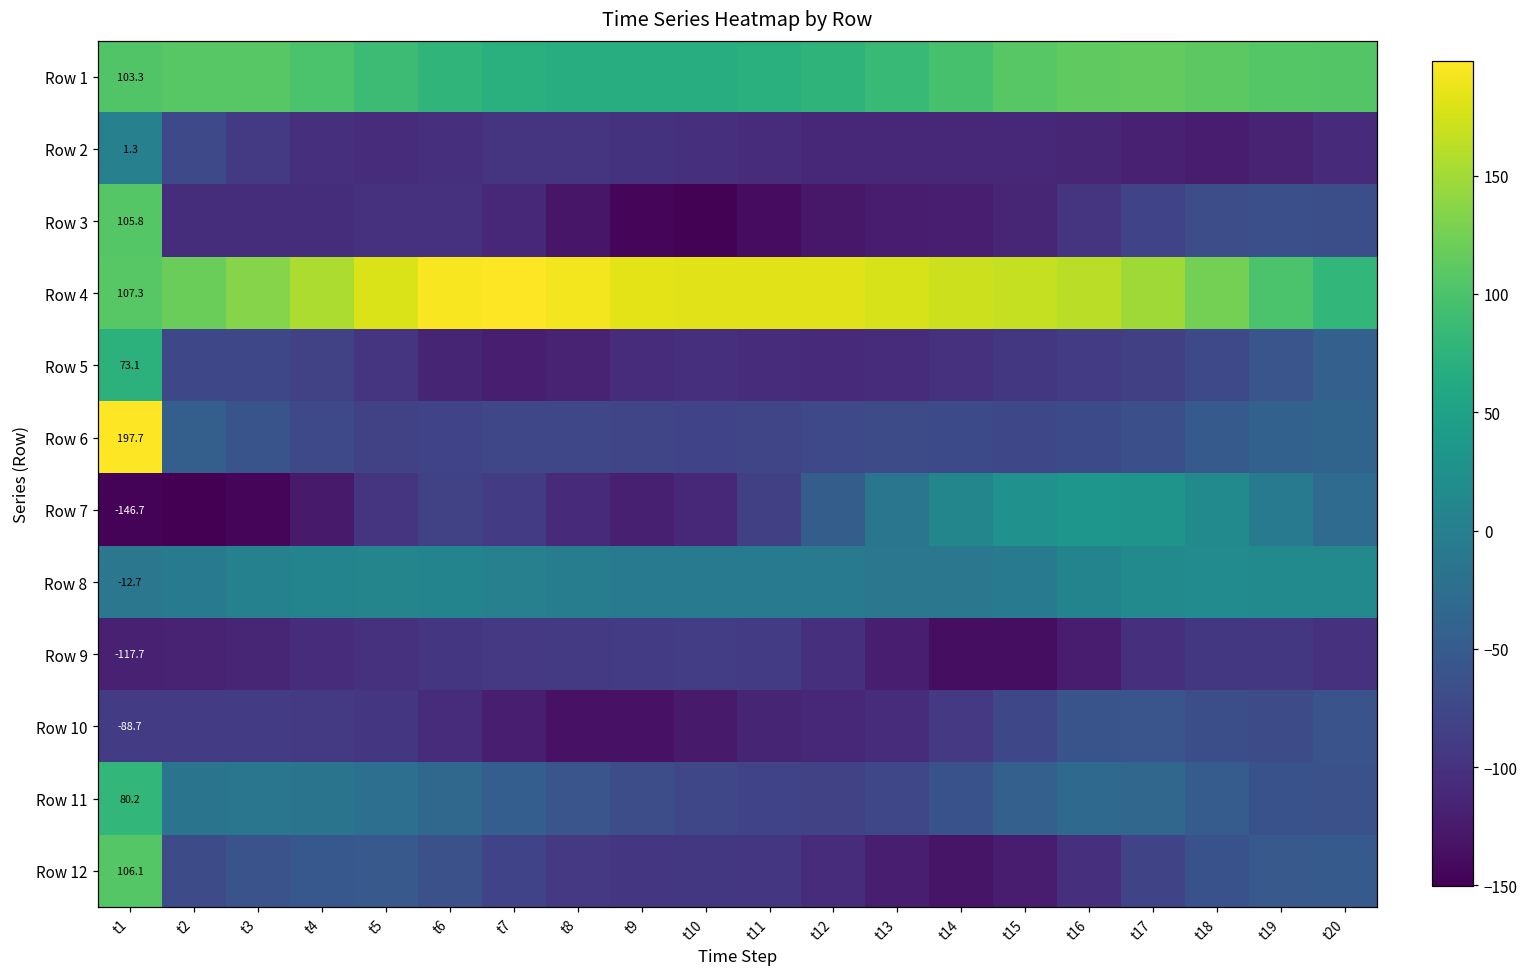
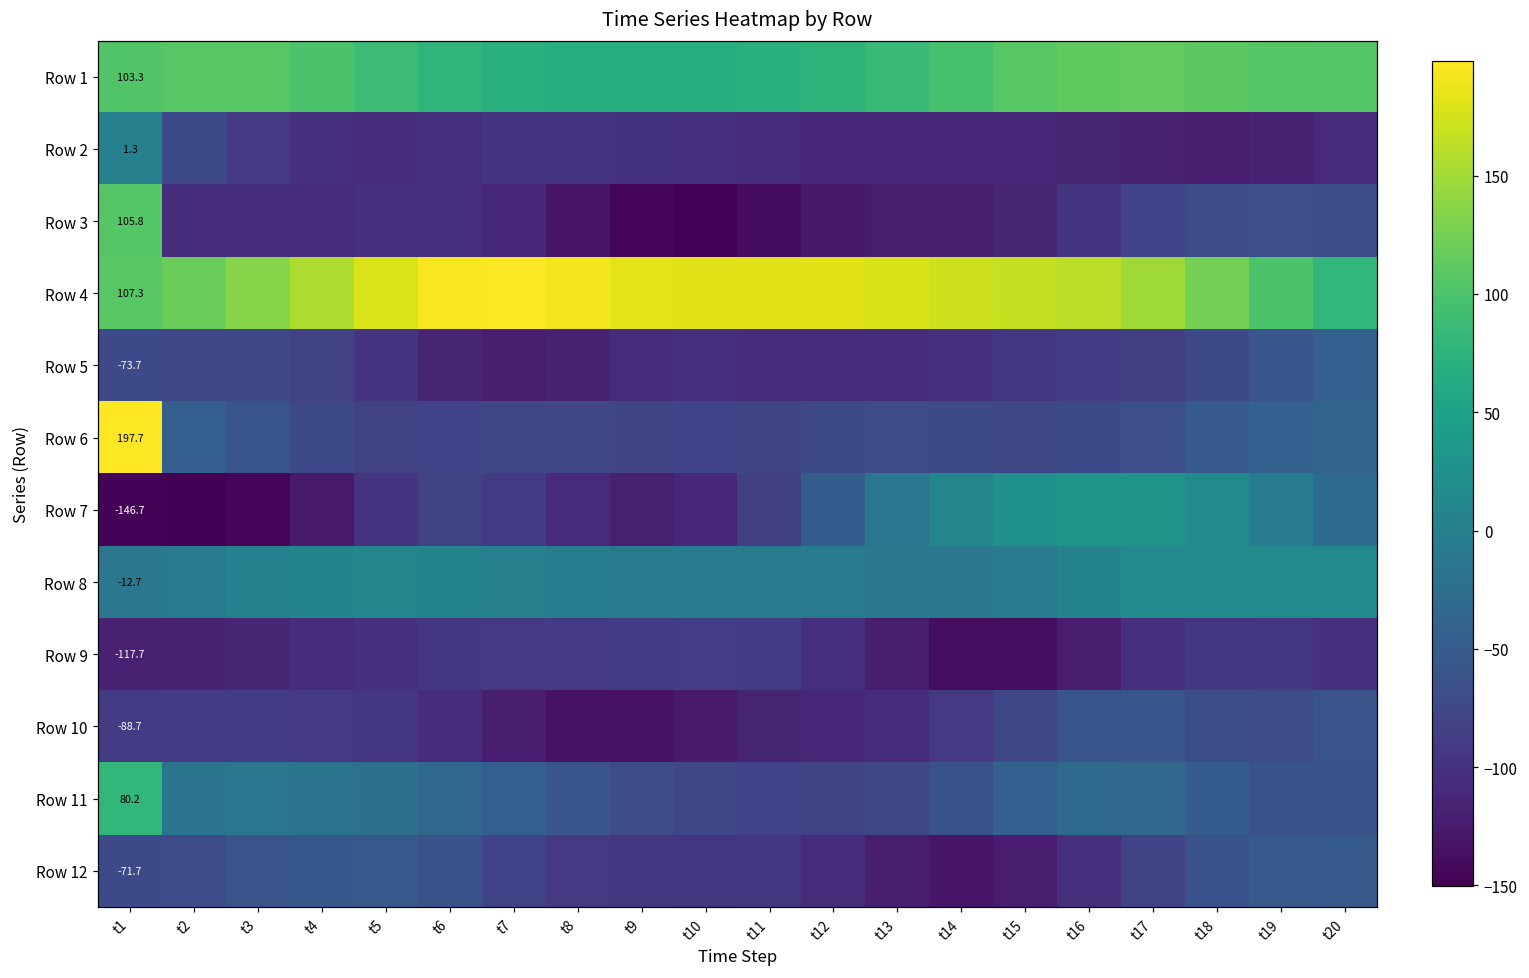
Row 5, t1: 73.1 -> -73.7
Row 12, t1: 106.1 -> -71.7
